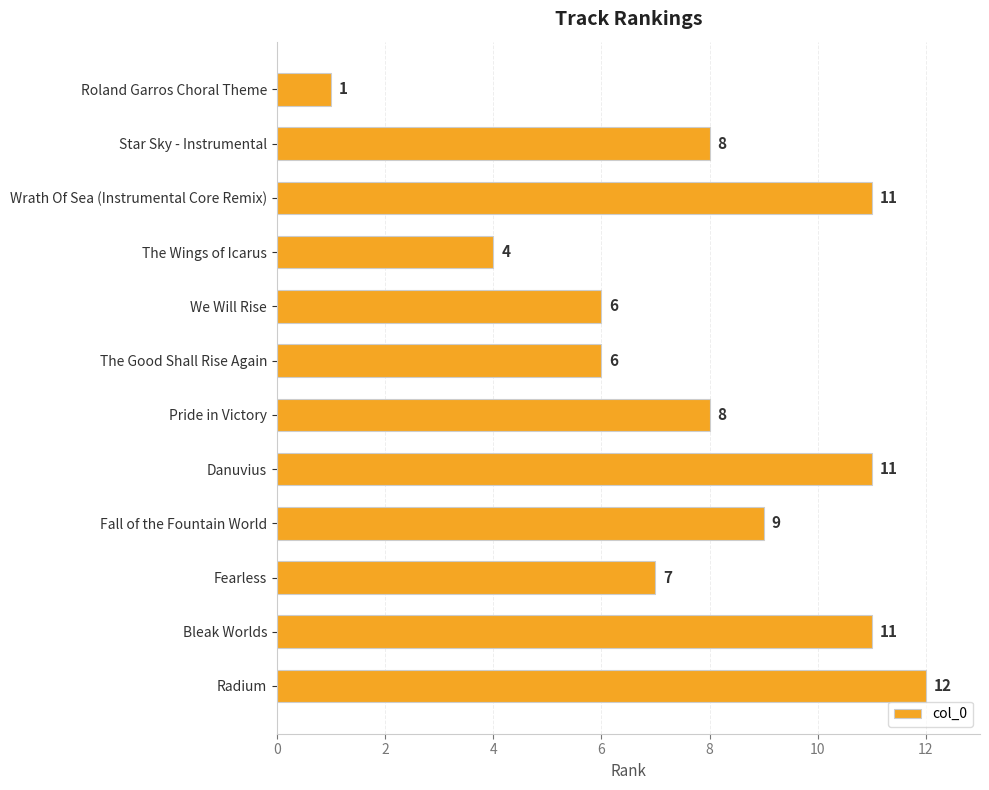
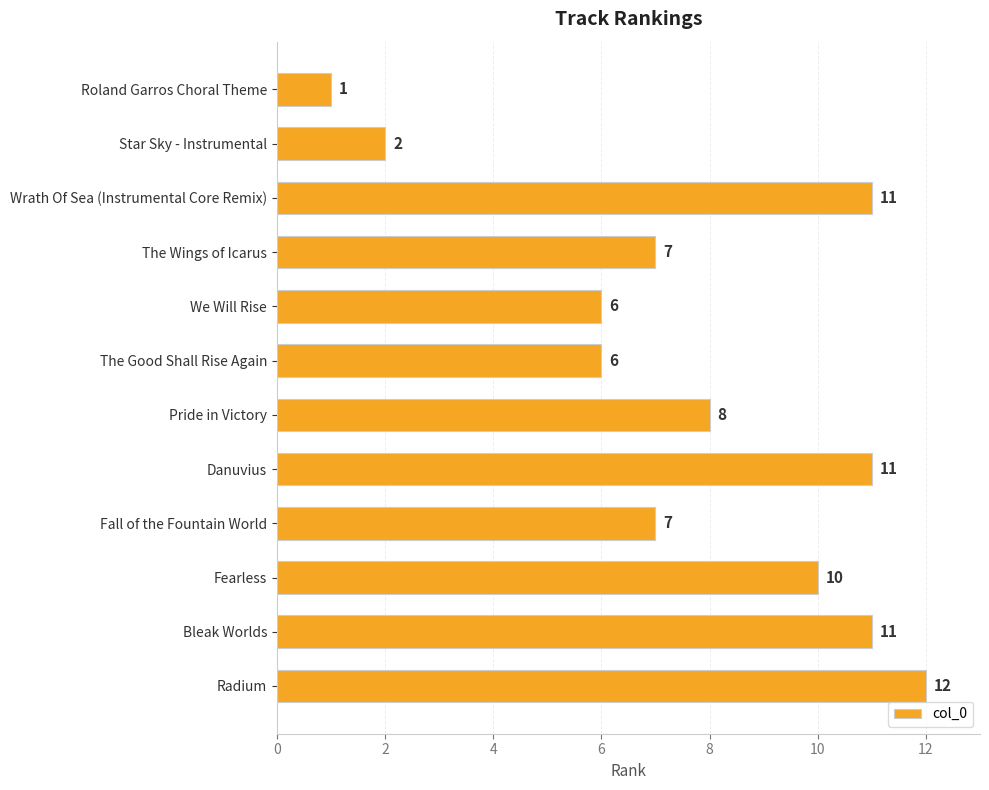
Star Sky - Instrumental: 8 -> 2
The Wings of Icarus: 4 -> 7
Fall of the Fountain World: 9 -> 7
Fearless: 7 -> 10
